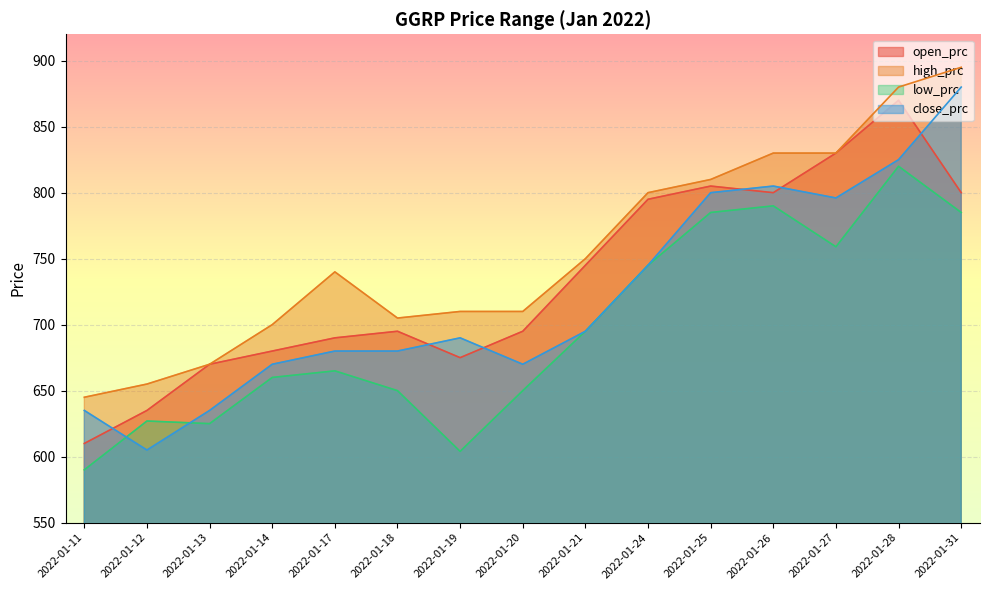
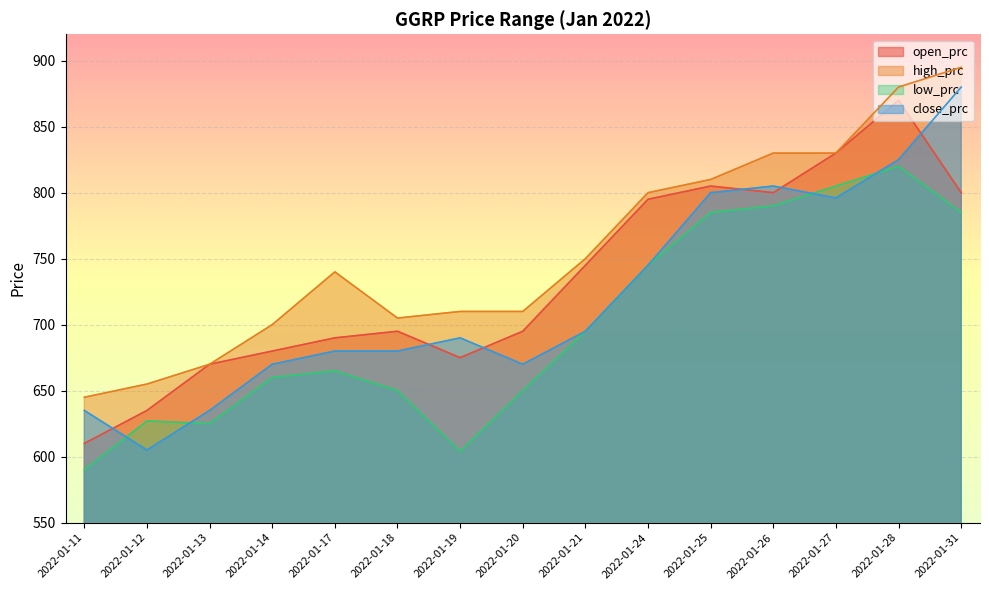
low_prc, 2022-01-27: 759 -> 805
